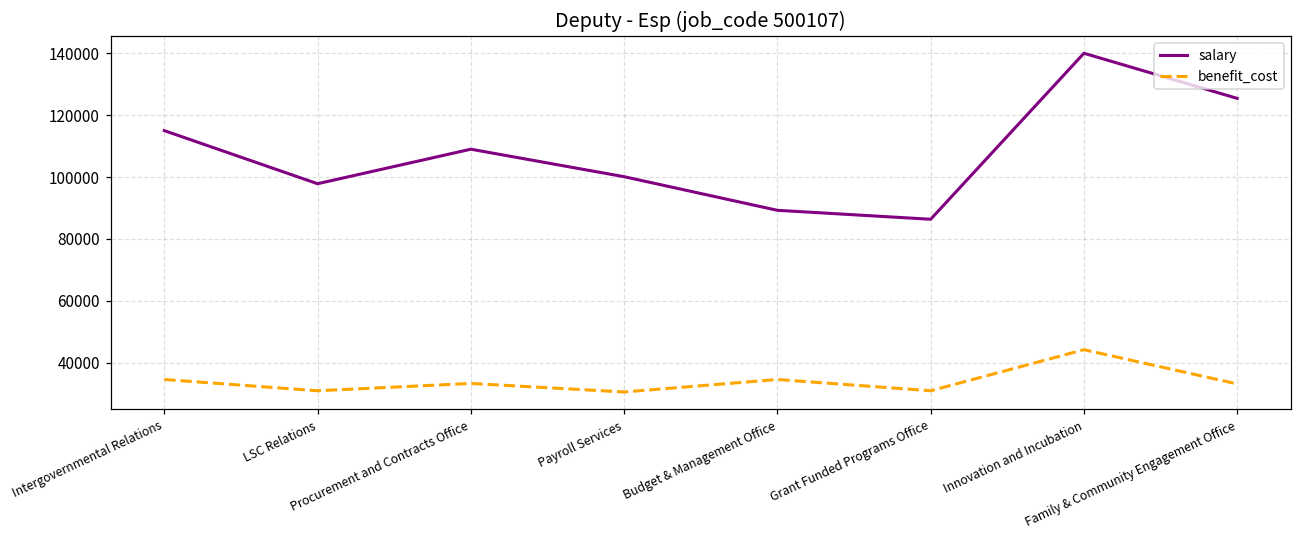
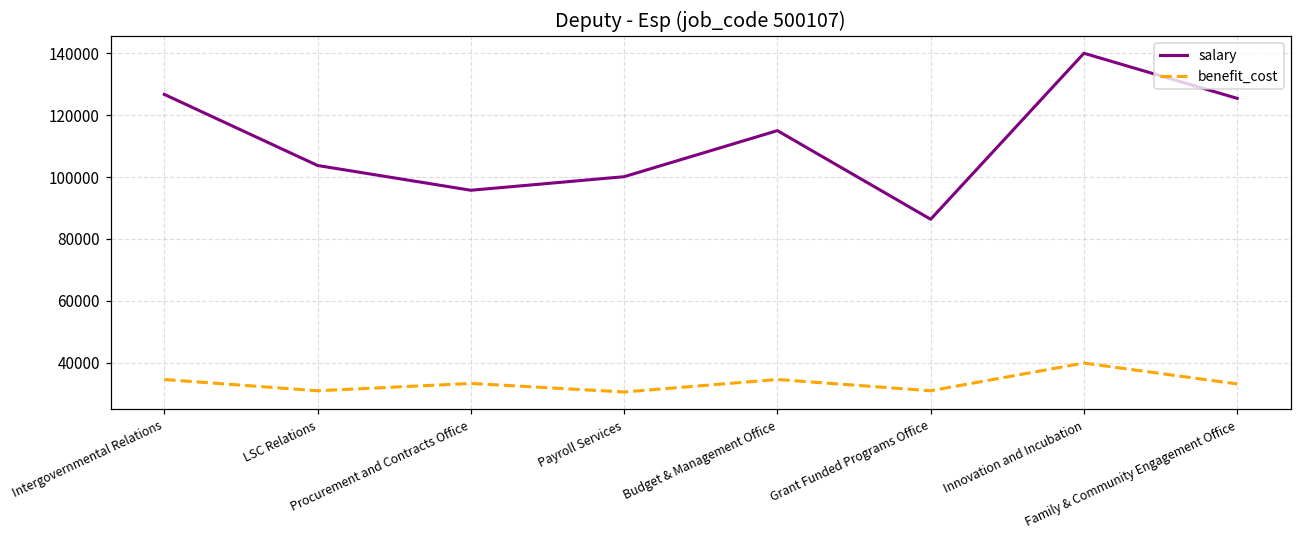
salary, Intergovernmental Relations: 115000 -> 127000
salary, LSC Relations: 98000 -> 104000
salary, Procurement and Contracts Office: 109000 -> 96000
salary, Budget & Management Office: 89000 -> 115000
benefit_cost, Innovation and Incubation: 44000 -> 40000
